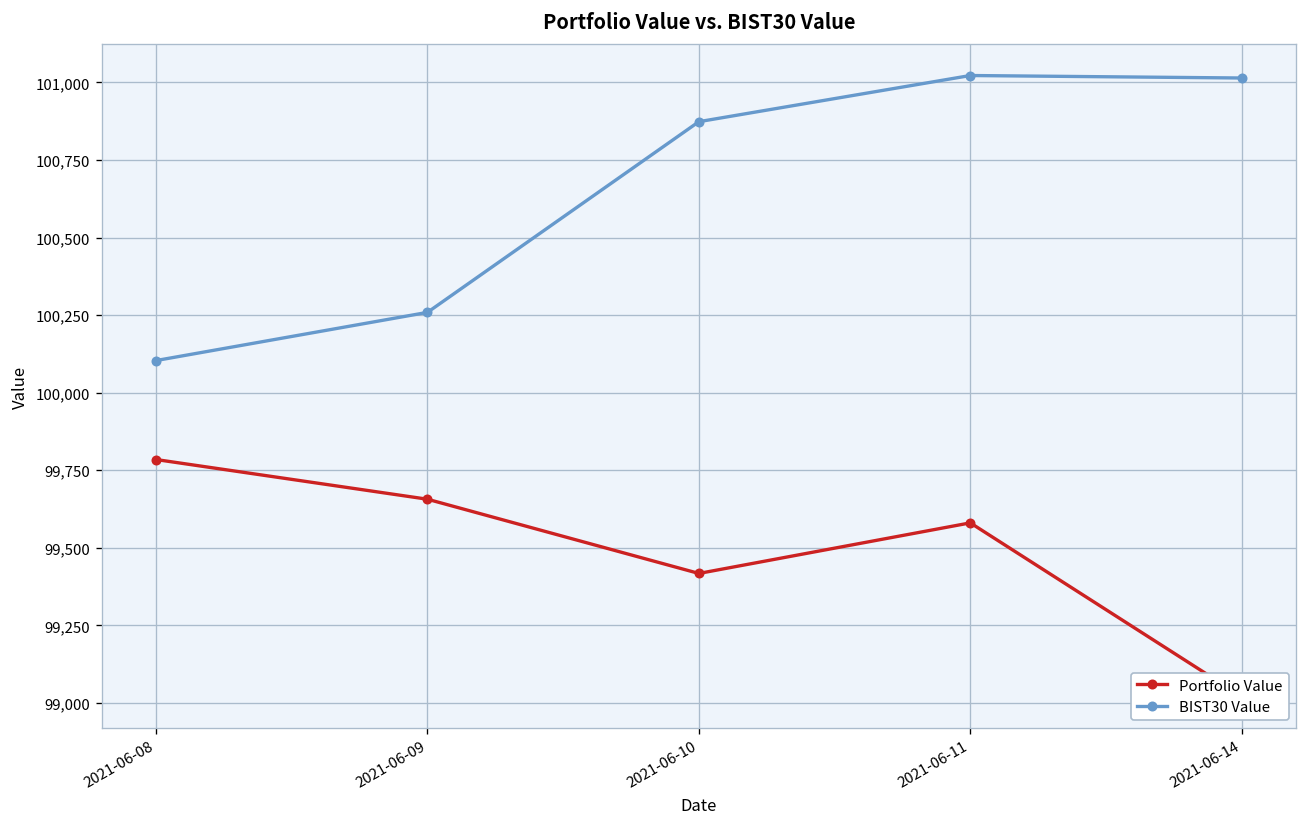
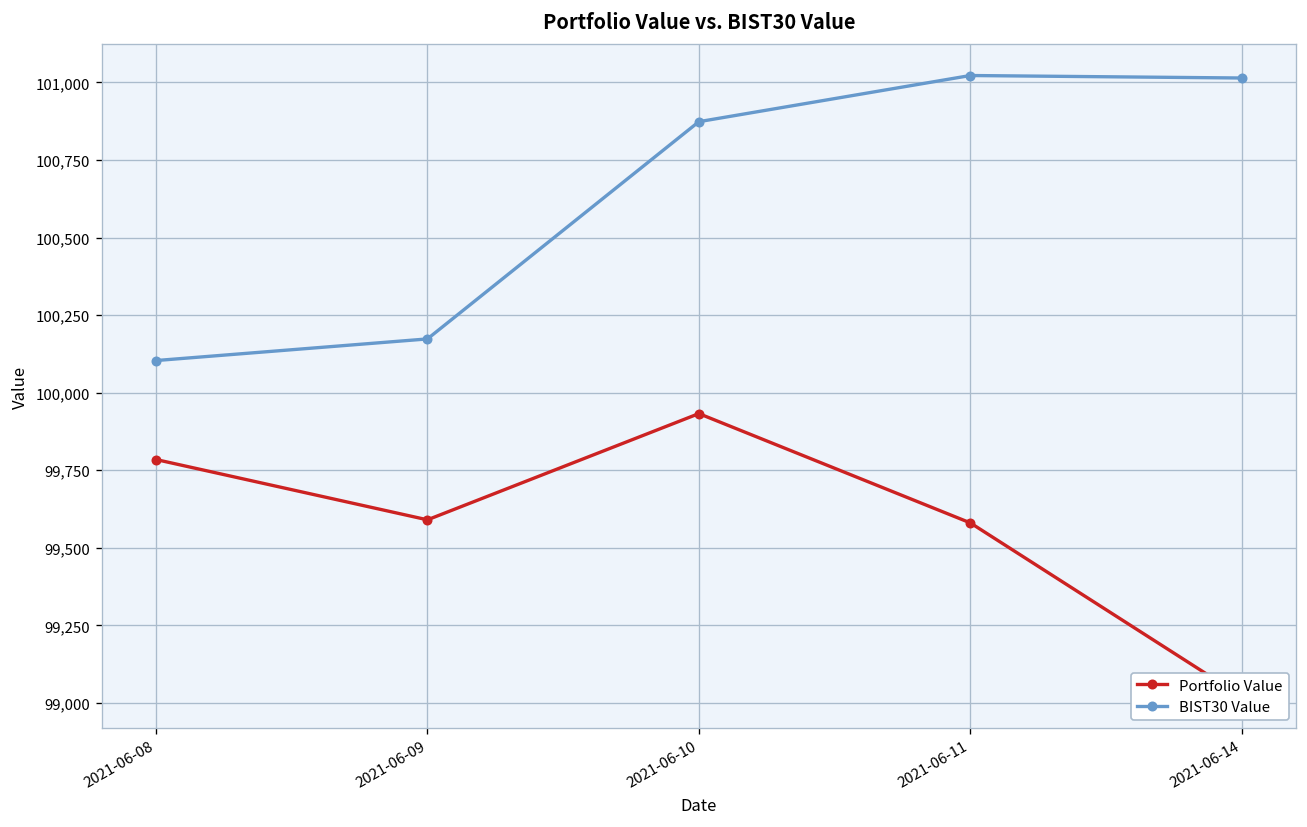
Portfolio Value, 2021-06-09: 99,660 -> 99,590
BIST30 Value, 2021-06-09: 100,260 -> 100,170
Portfolio Value, 2021-06-10: 99,420 -> 99,930
